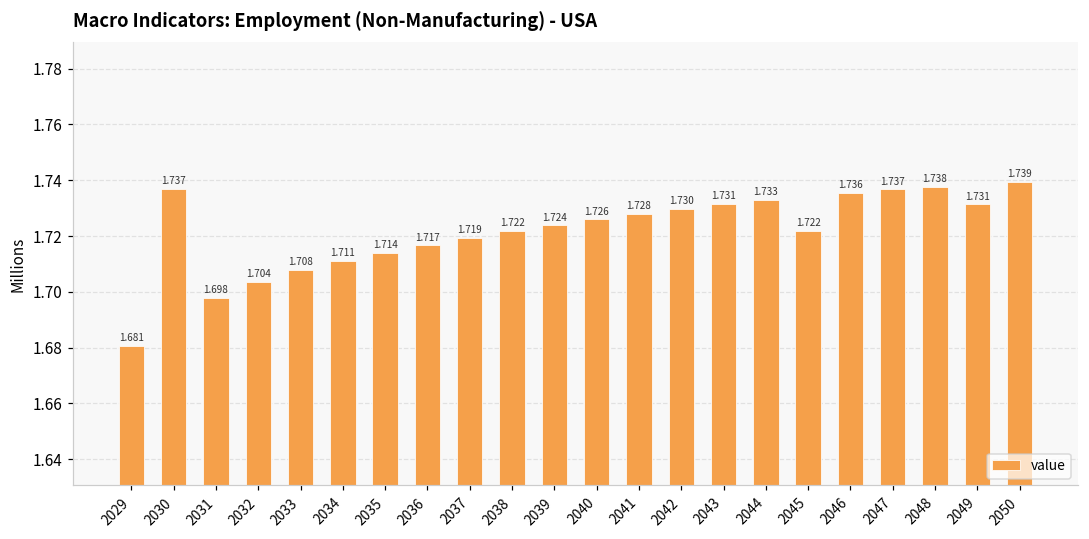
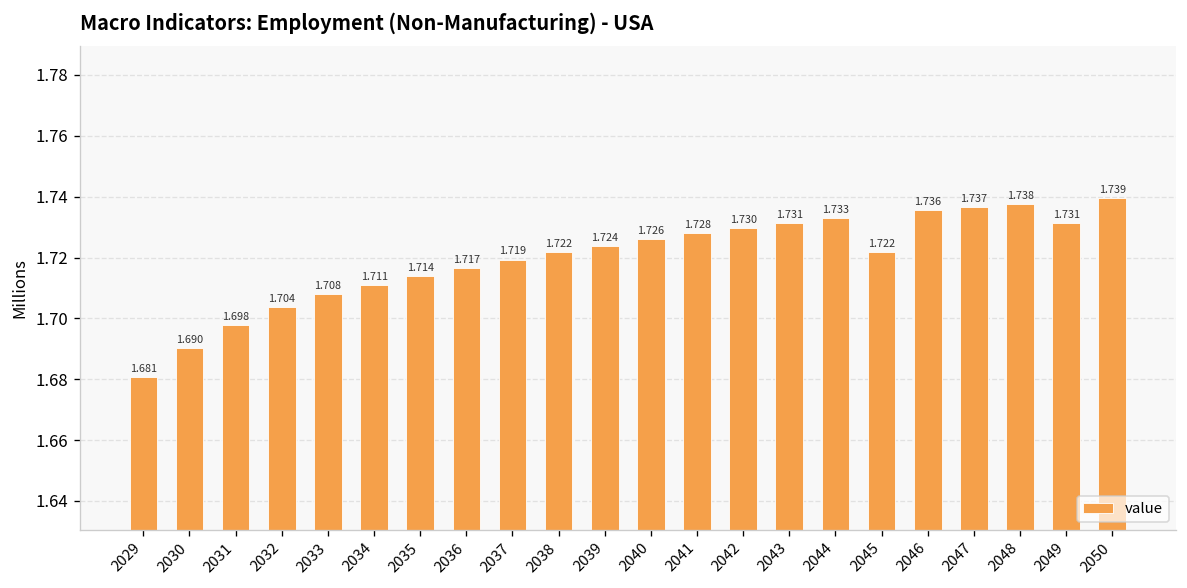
2030: 1.737 -> 1.690
